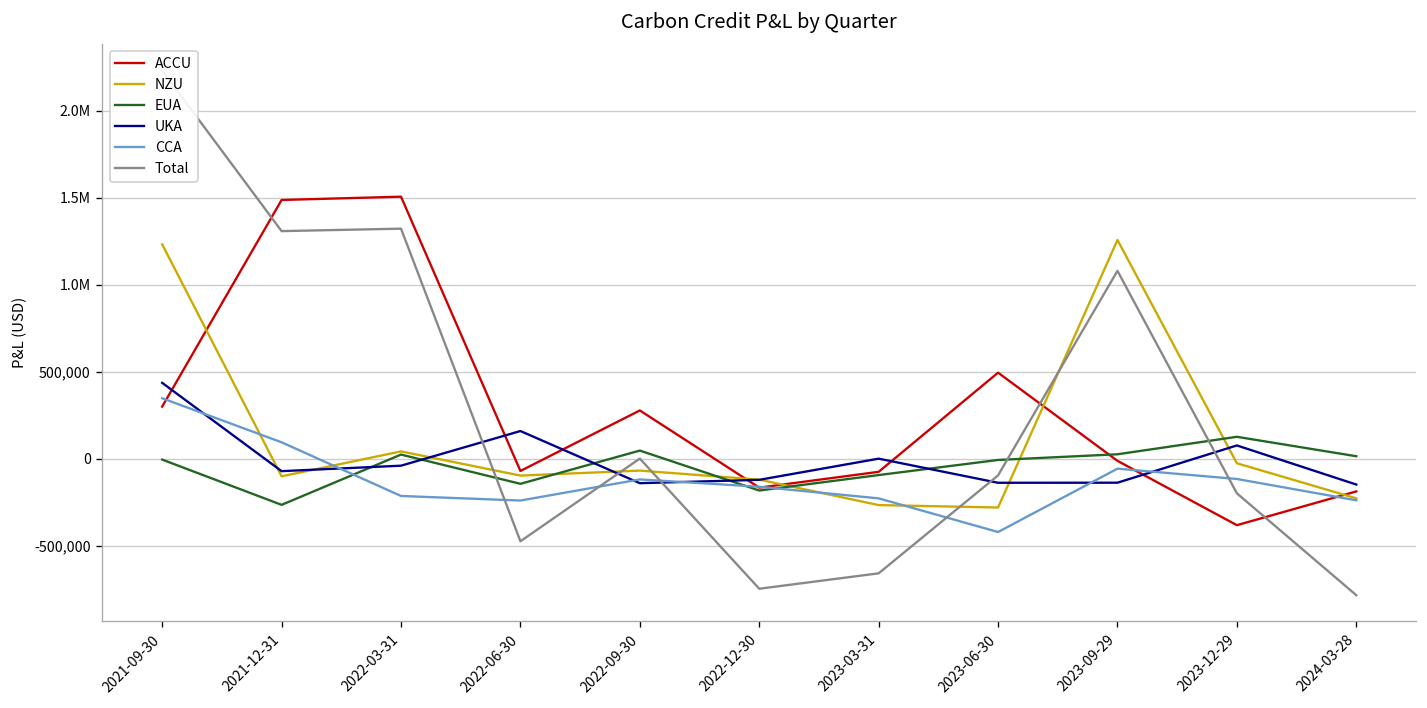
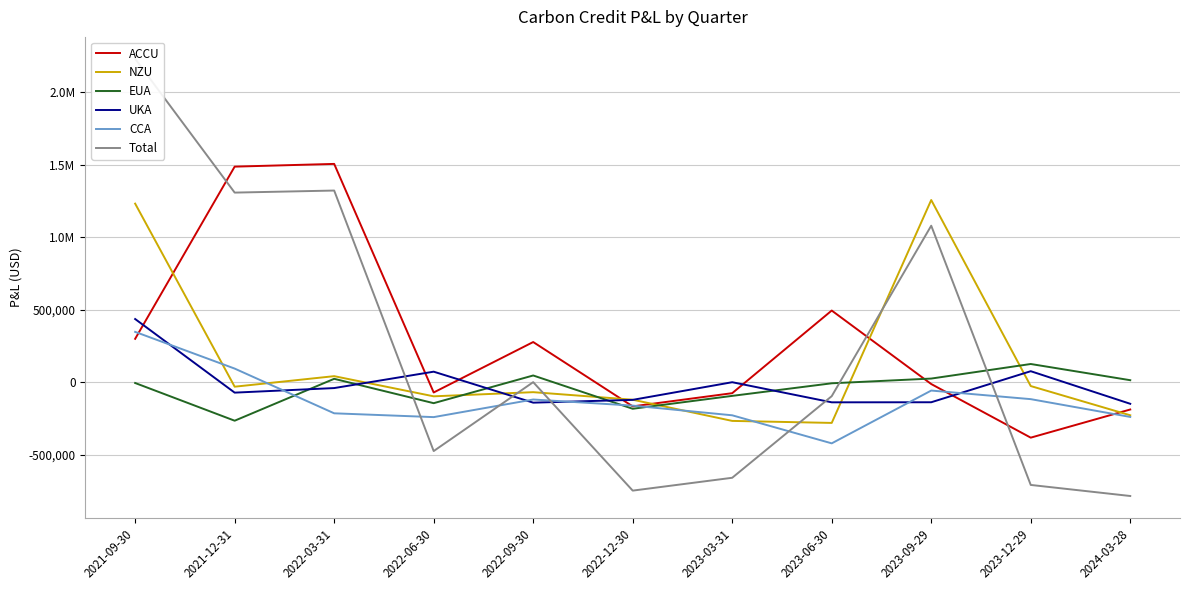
NZU, 2021-12-31: -100,000 -> -30,000
UKA, 2022-06-30: 160,000 -> 70,000
Total, 2023-12-29: -200,000 -> -710,000
